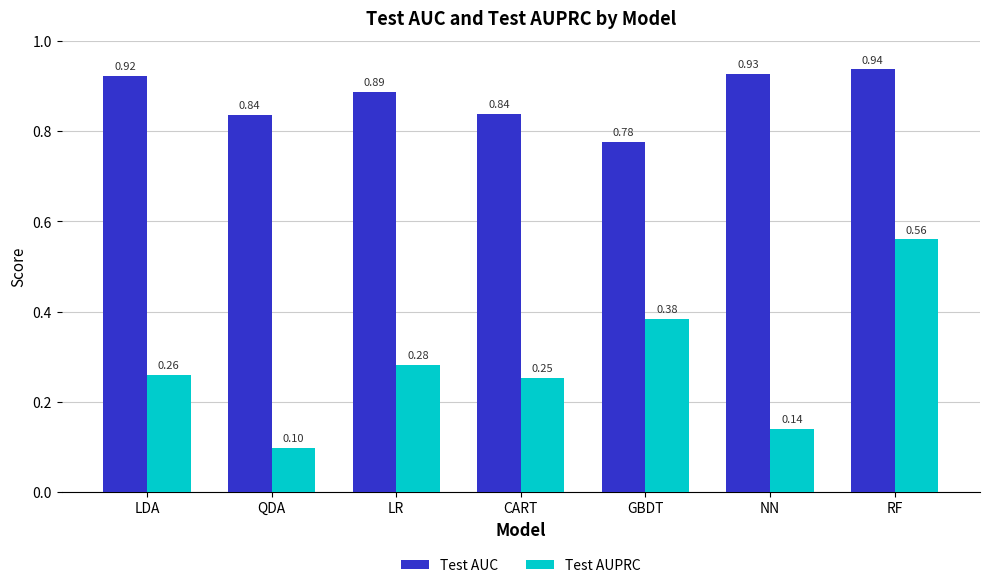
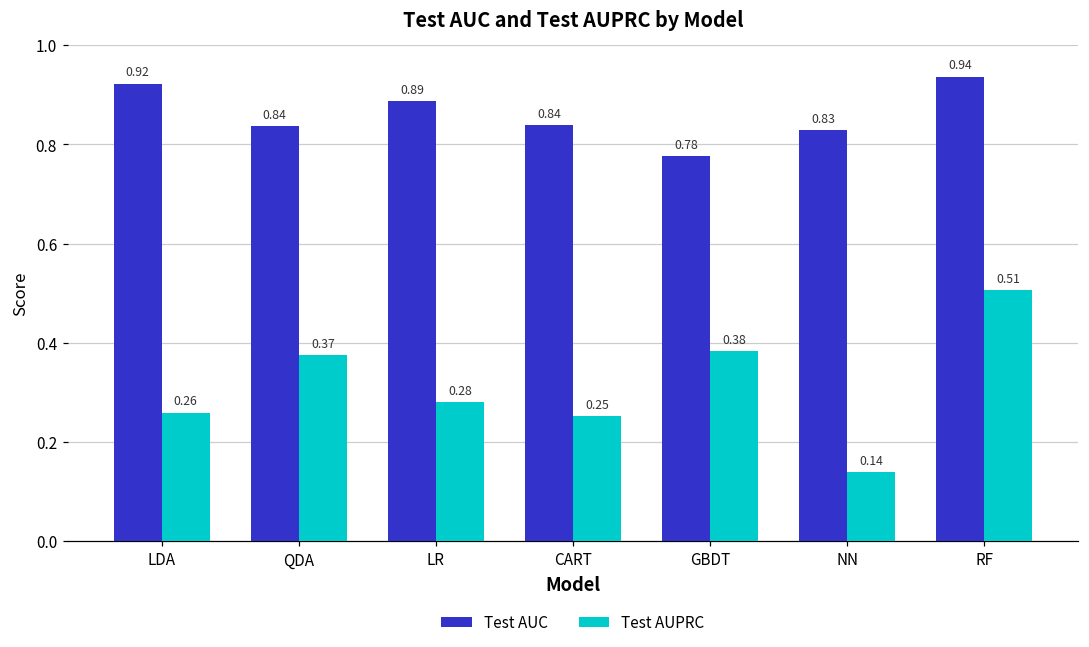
Test AUPRC, QDA: 0.10 -> 0.37
Test AUC, NN: 0.93 -> 0.83
Test AUPRC, RF: 0.56 -> 0.51
